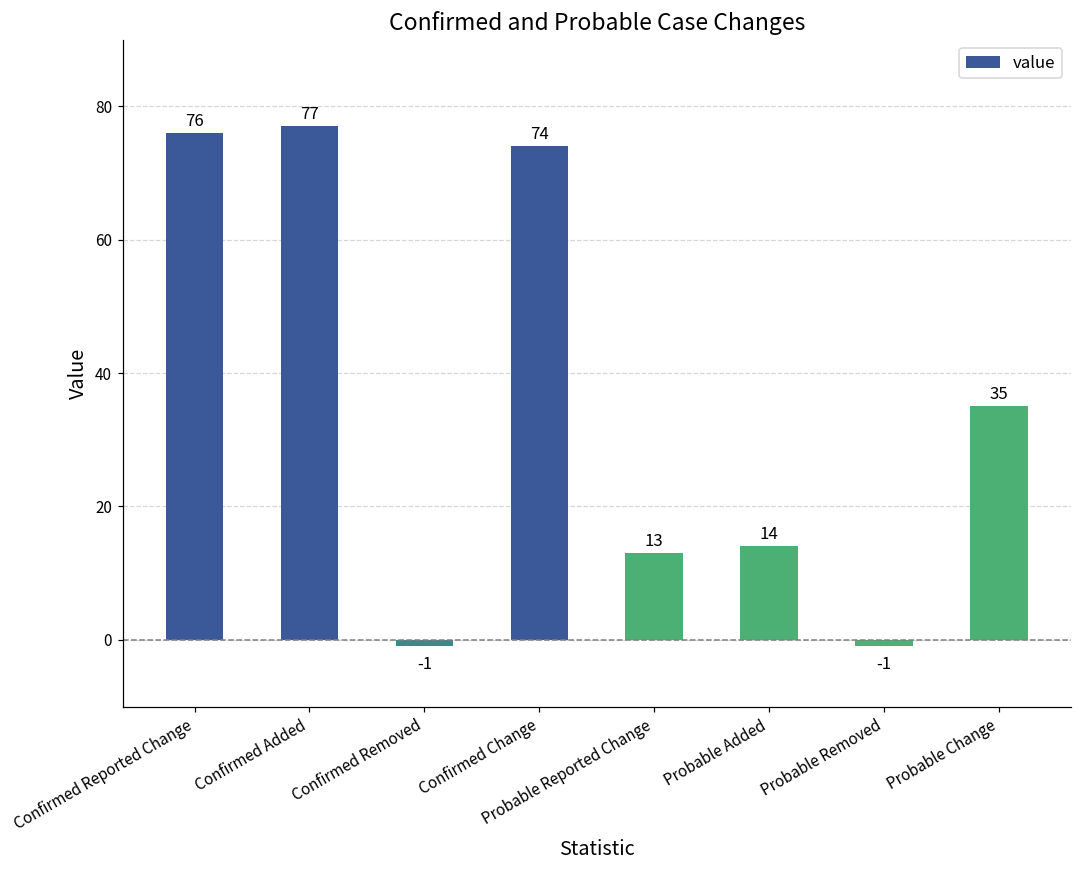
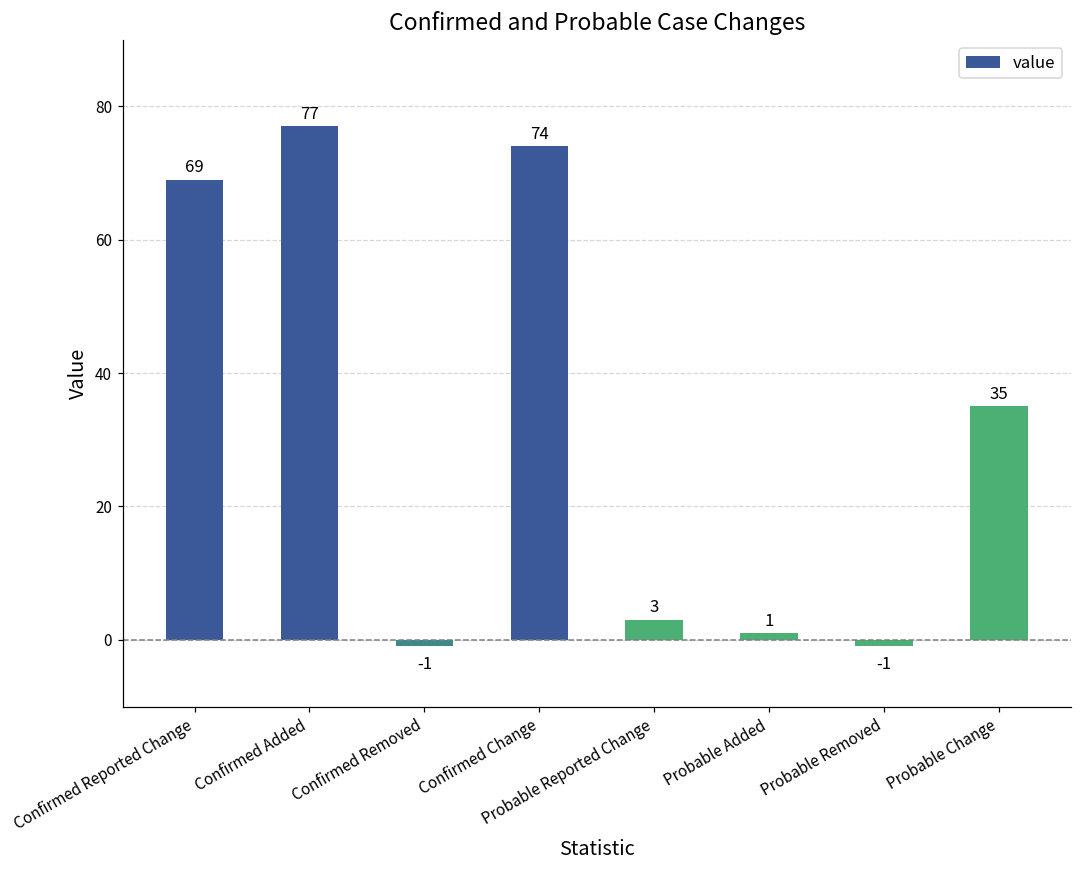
Confirmed Reported Change: 76 -> 69
Probable Reported Change: 13 -> 3
Probable Added: 14 -> 1
